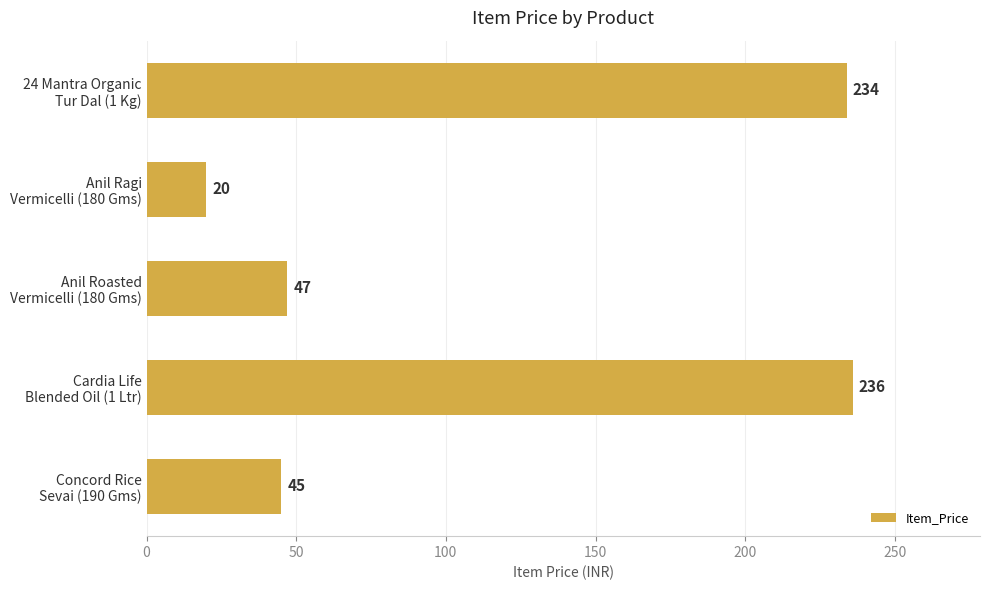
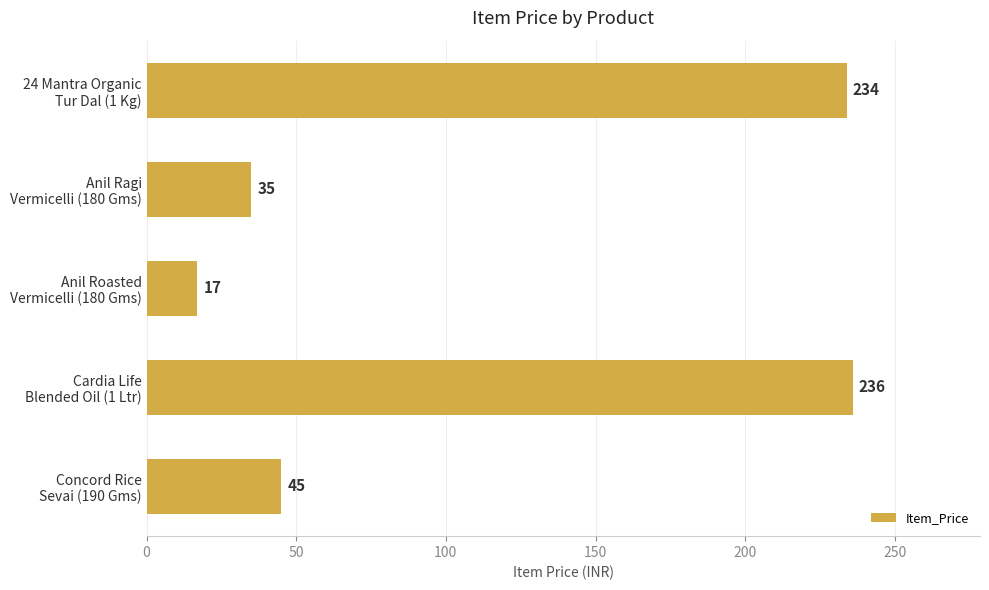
Anil Ragi Vermicelli (180 Gms): 20 -> 35
Anil Roasted Vermicelli (180 Gms): 47 -> 17
